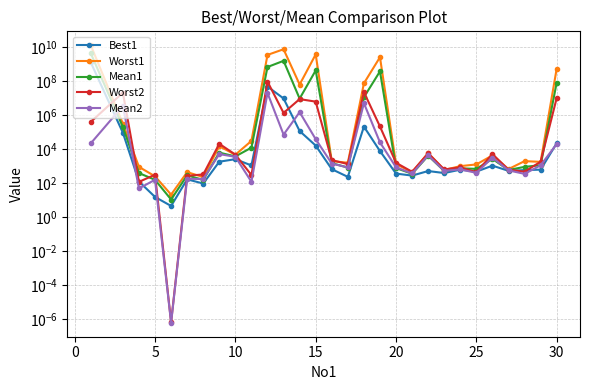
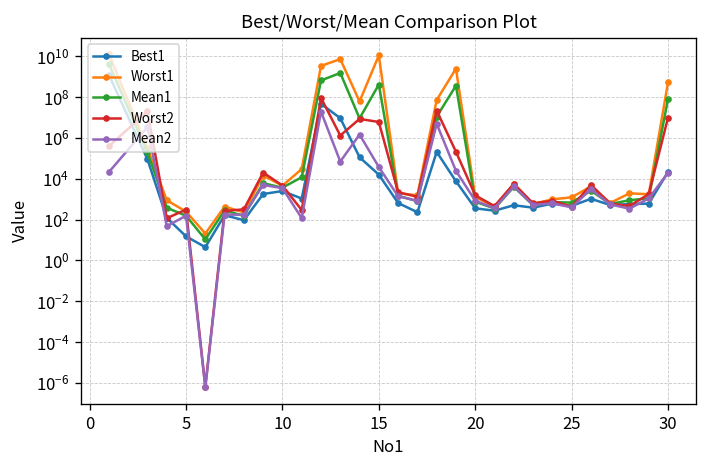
Worst1, 15: 4000000000 -> 10000000000
